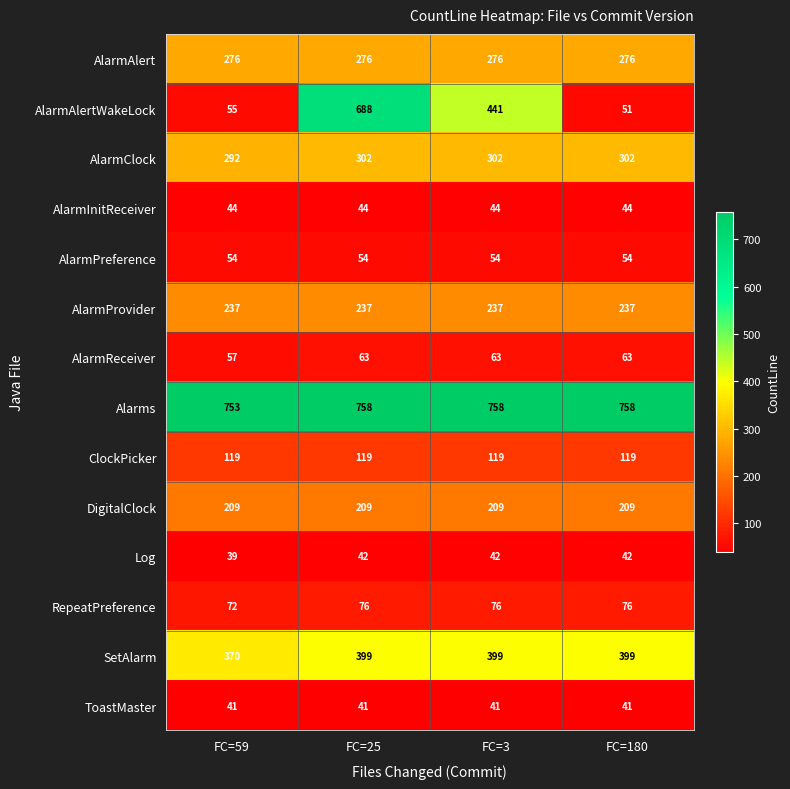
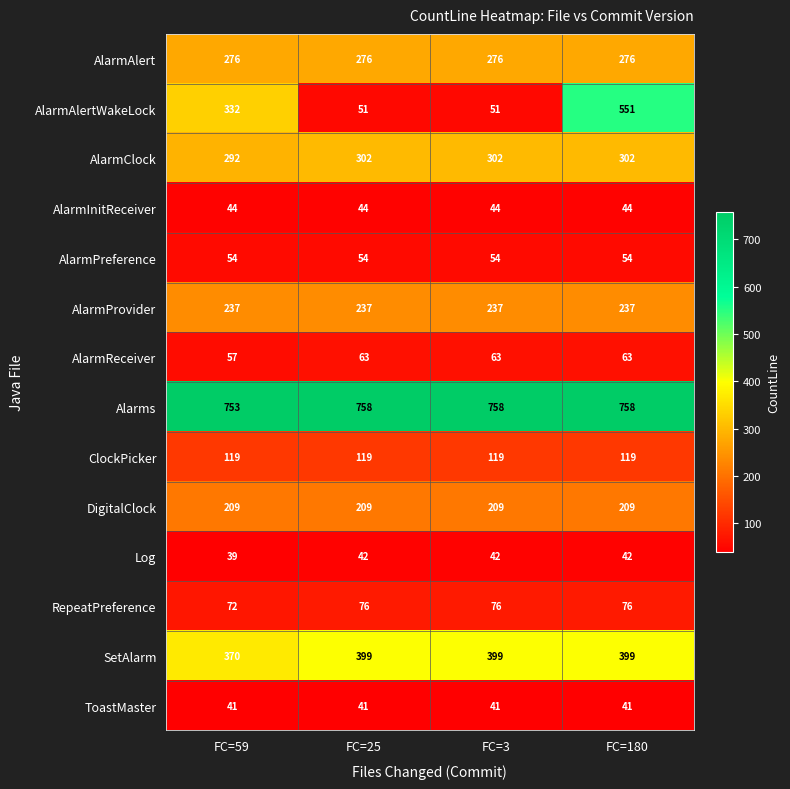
AlarmAlertWakeLock, FC=59: 55 -> 332
AlarmAlertWakeLock, FC=25: 688 -> 51
AlarmAlertWakeLock, FC=3: 441 -> 51
AlarmAlertWakeLock, FC=180: 51 -> 551
